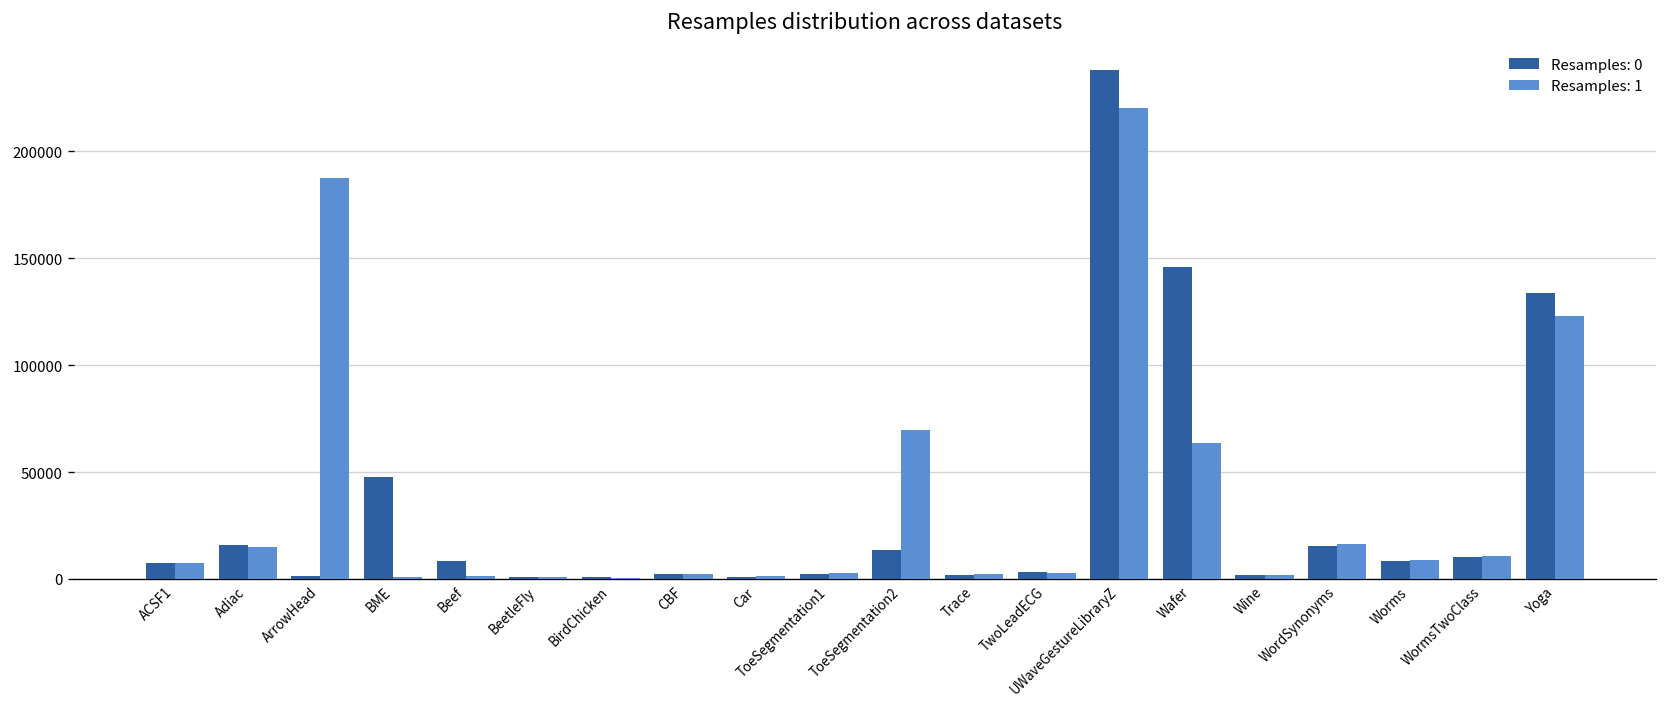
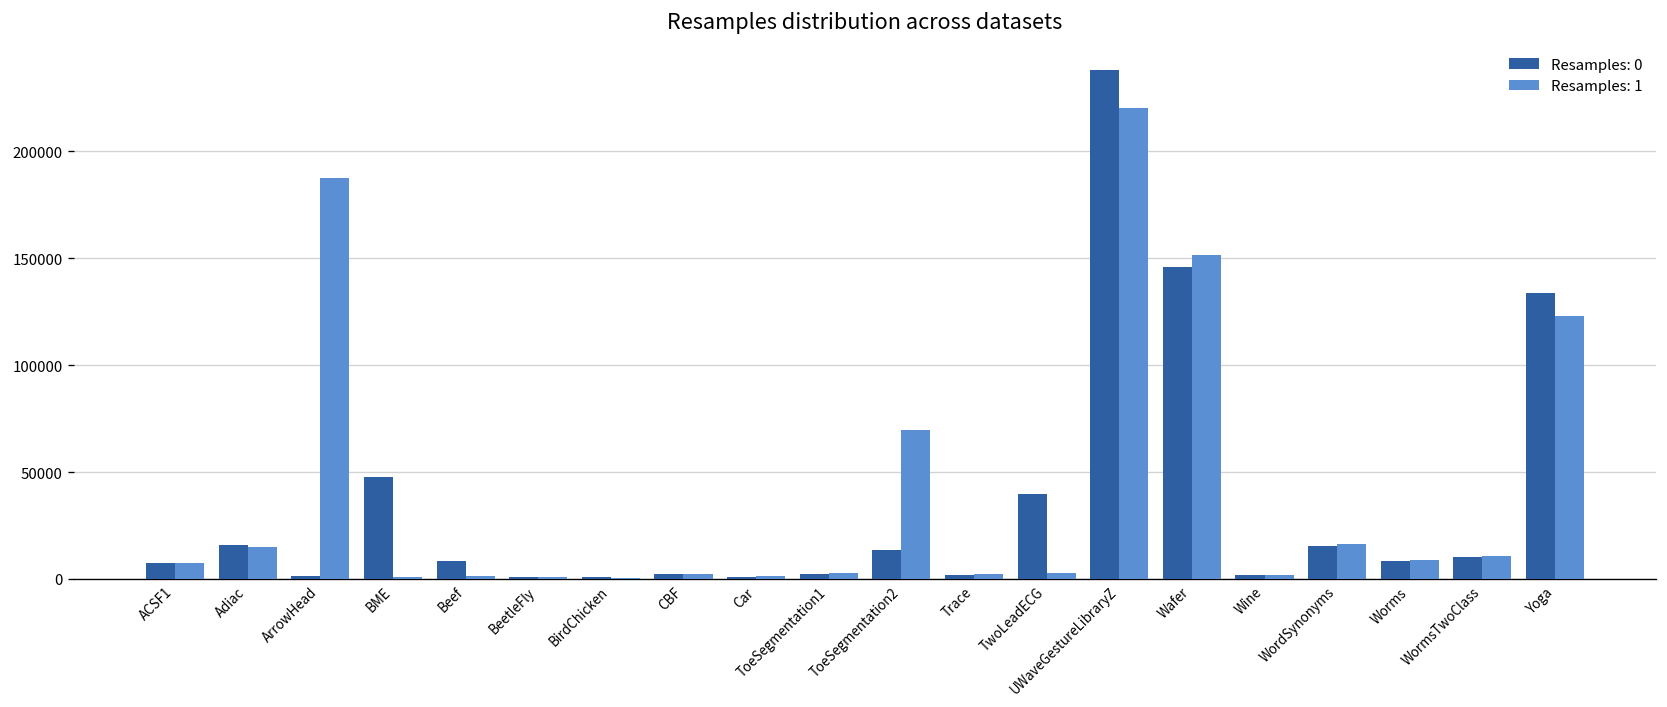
Resamples: 0, TwoLeadECG: 3000 -> 40000
Resamples: 1, Wafer: 64000 -> 152000
